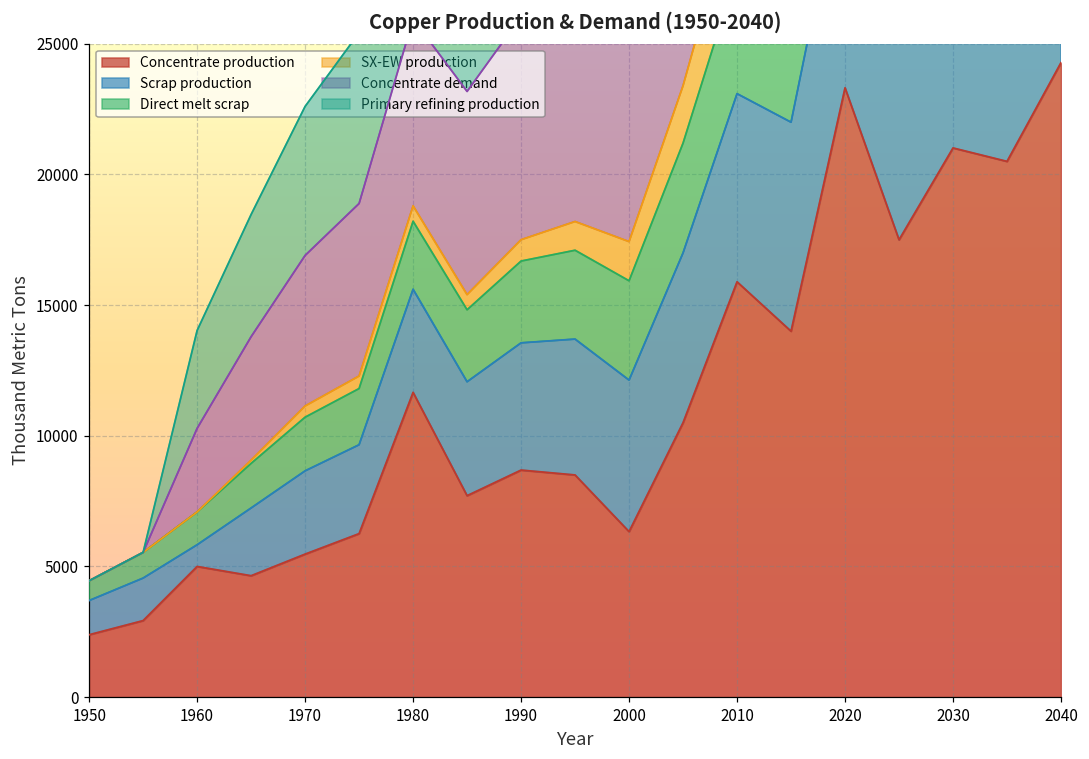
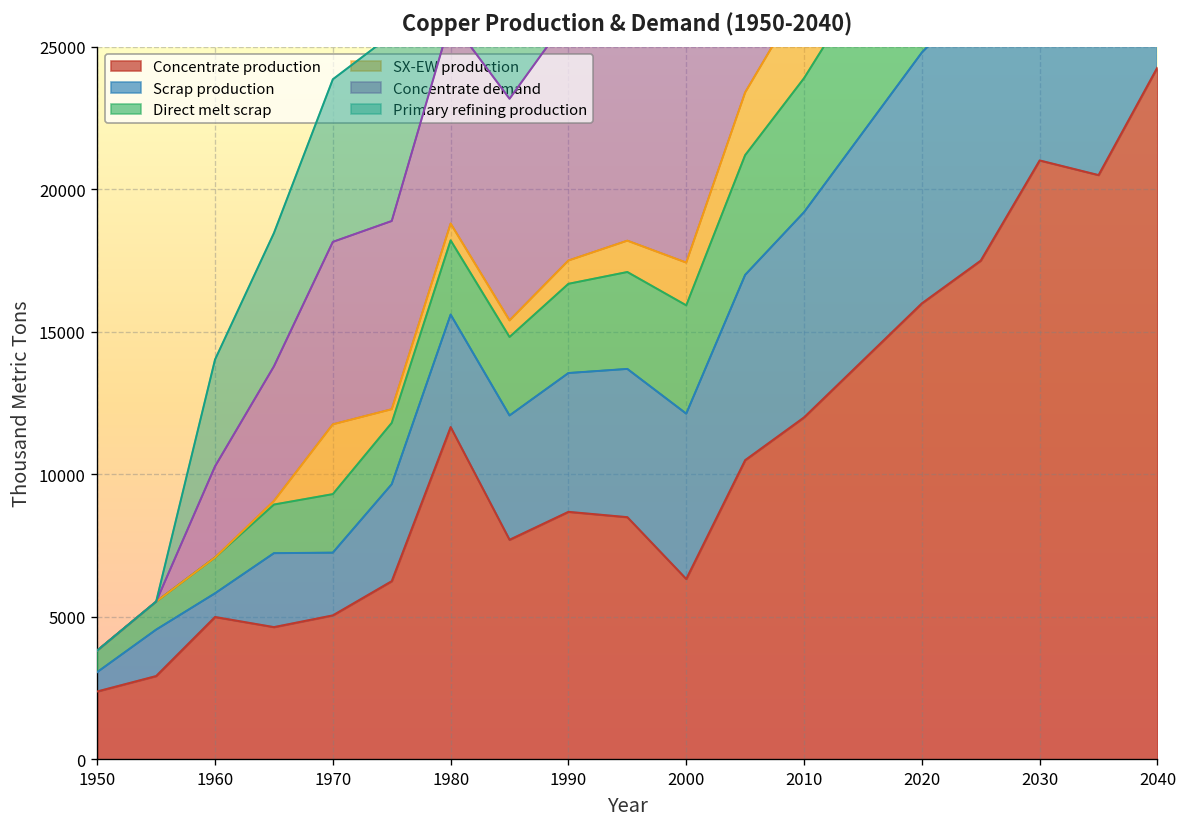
Scrap production, 1950: 1300 -> 700
Concentrate production, 1970: 5500 -> 5100
Scrap production, 1970: 3200 -> 2200
SX-EW production, 1970: 400 -> 2400
Concentrate demand, 1970: 5800 -> 6400
Concentrate production, 2010: 15900 -> 12000
Concentrate production, 2020: 23300 -> 16000
